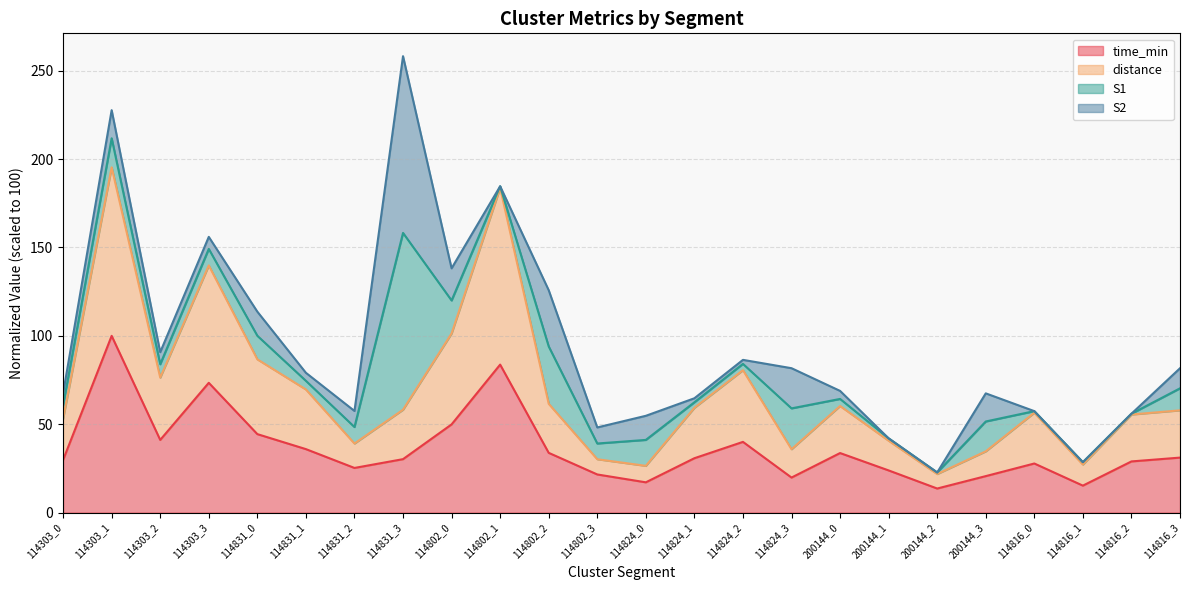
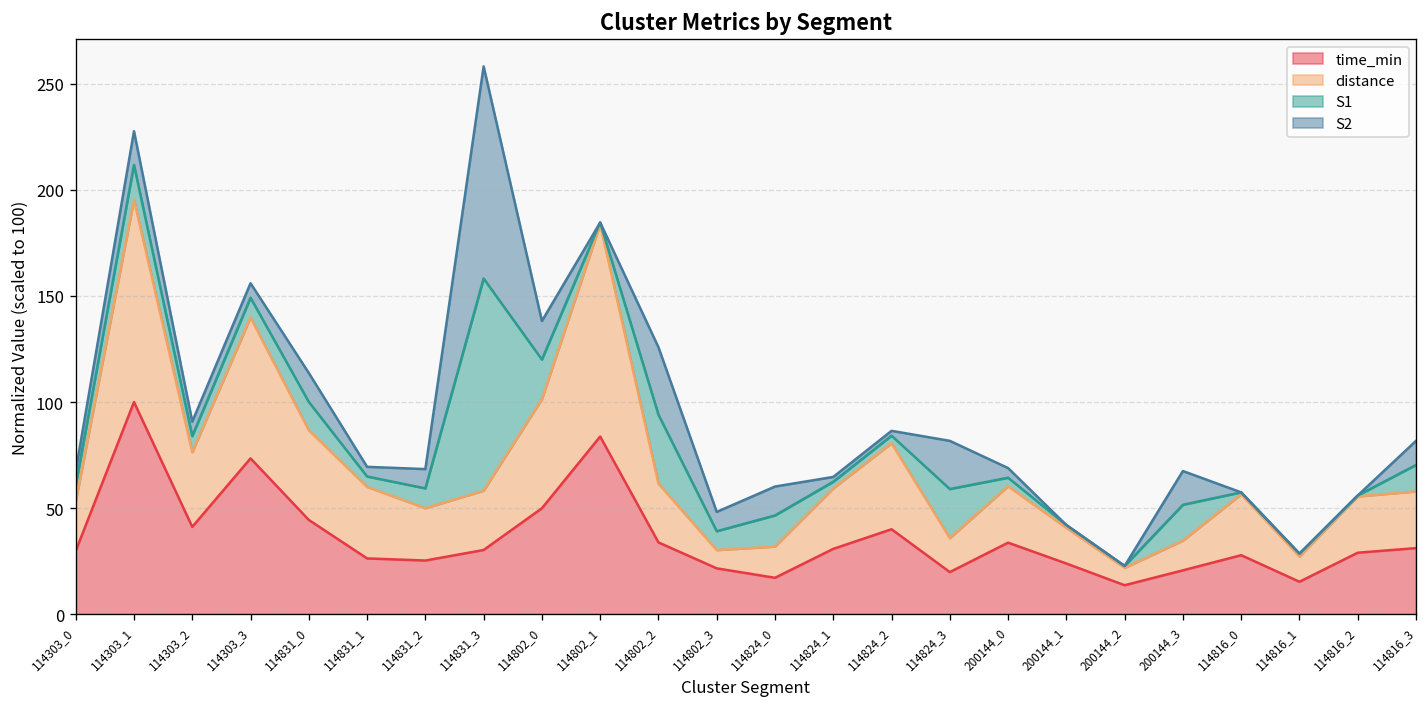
time_min, 114831_1: 36 -> 26
distance, 114831_2: 14 -> 25
distance, 114824_0: 9 -> 15
